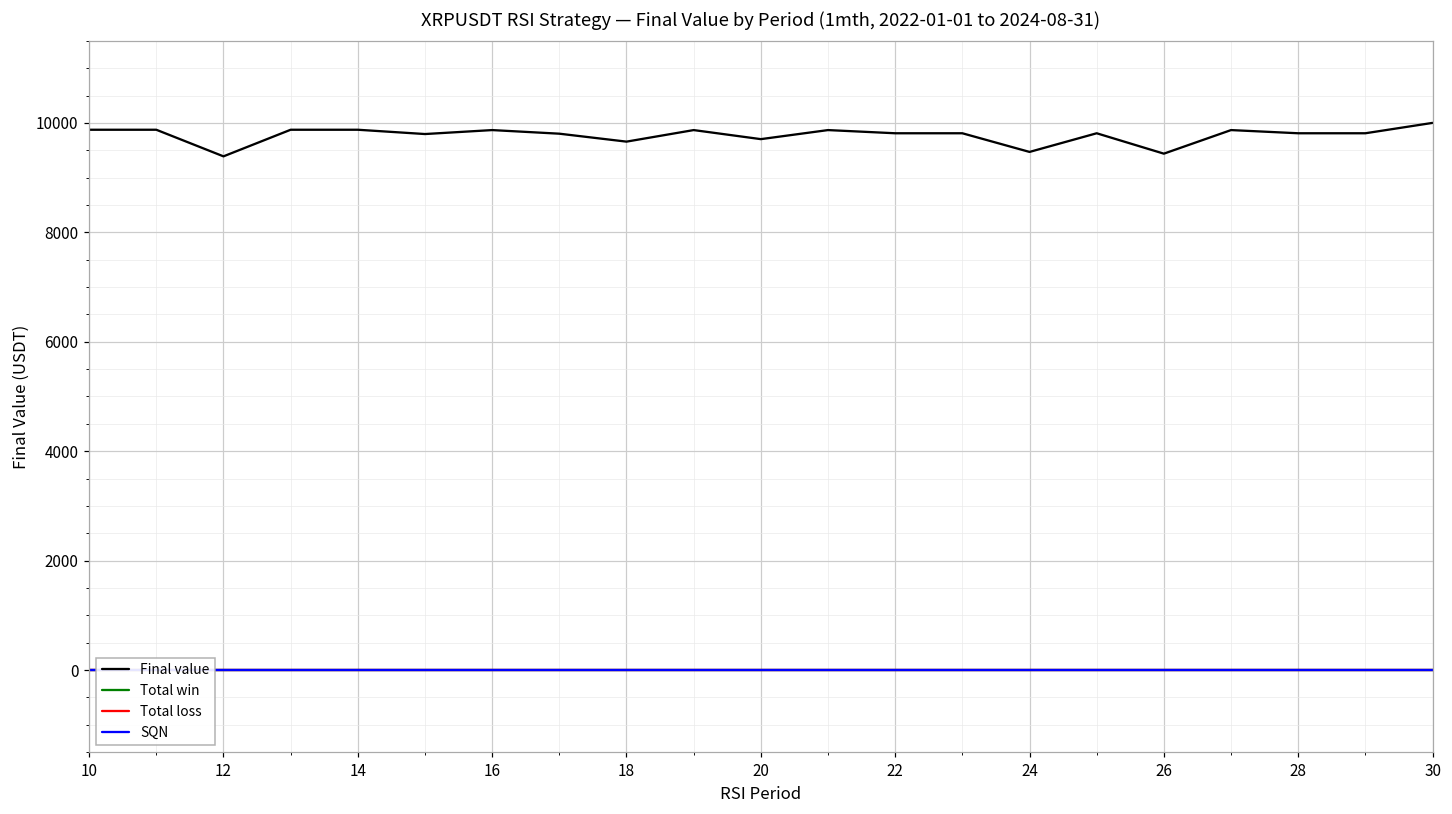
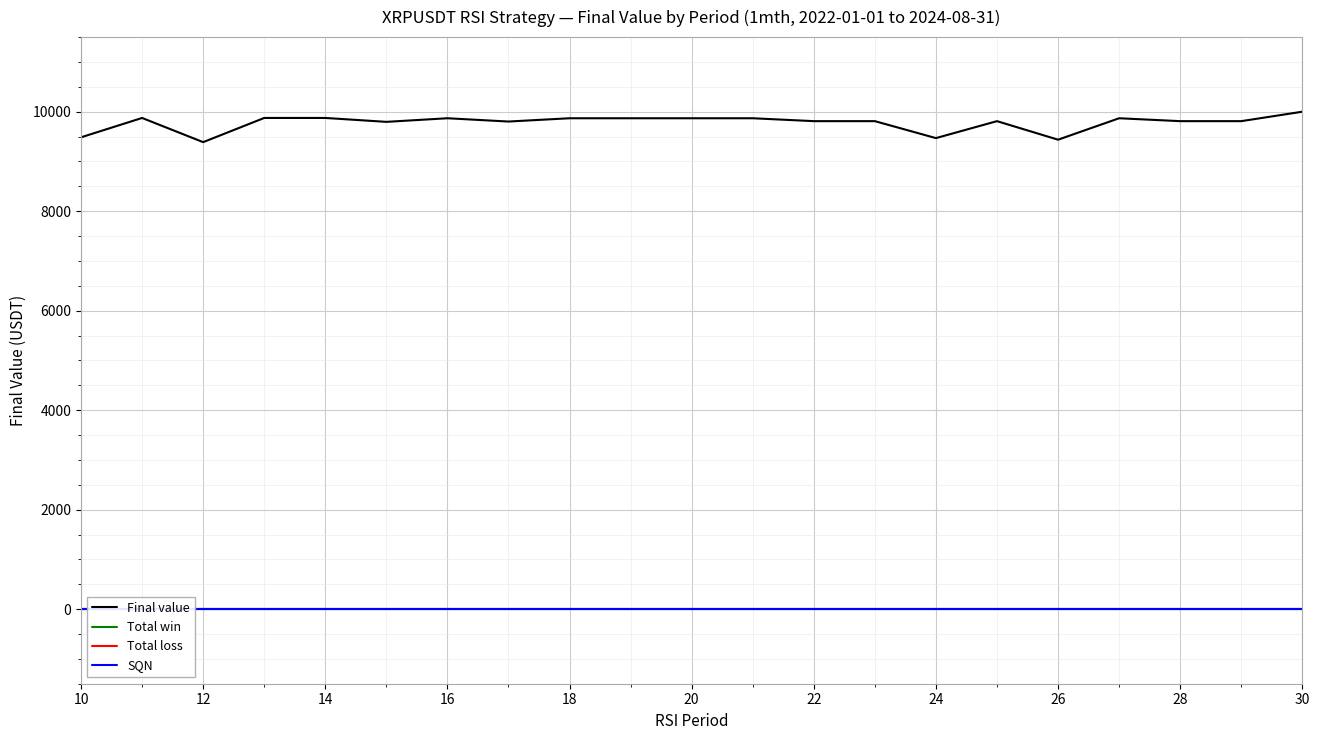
Final value, 10: 9900 -> 9500
Final value, 18: 9700 -> 9900
Final value, 20: 9700 -> 9900
